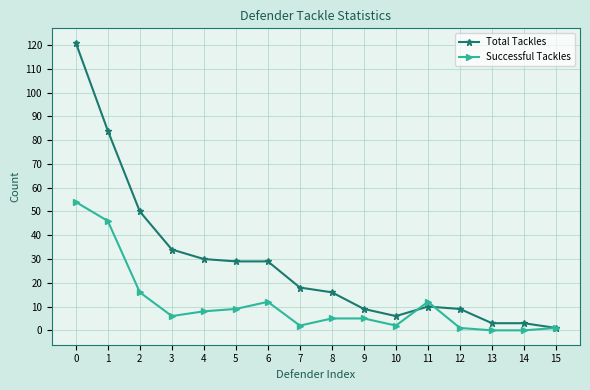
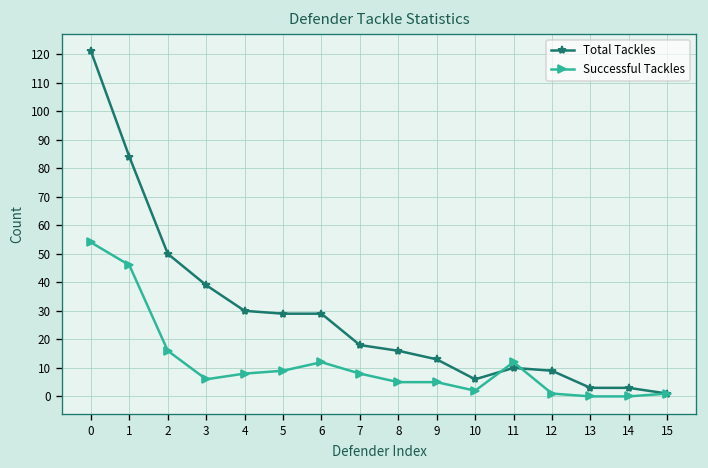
Total Tackles, 3: 34 -> 39
Successful Tackles, 7: 2 -> 8
Total Tackles, 9: 9 -> 13
